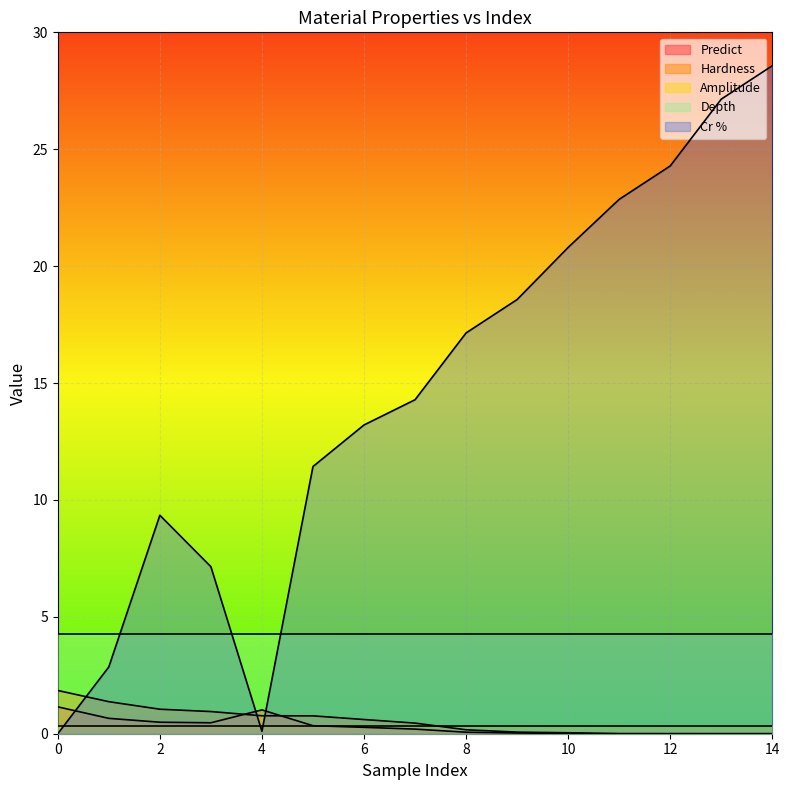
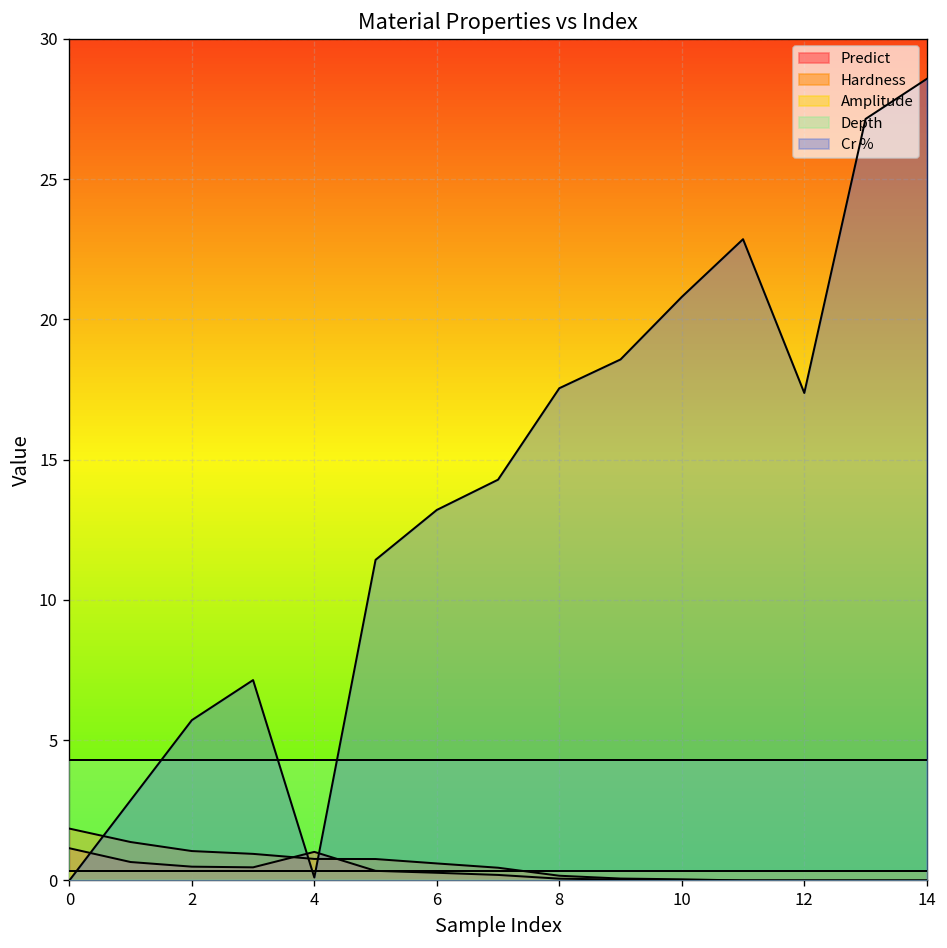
Cr %, 2: 9.3 -> 5.7
Cr %, 8: 17.1 -> 17.5
Cr %, 12: 24.3 -> 17.4
